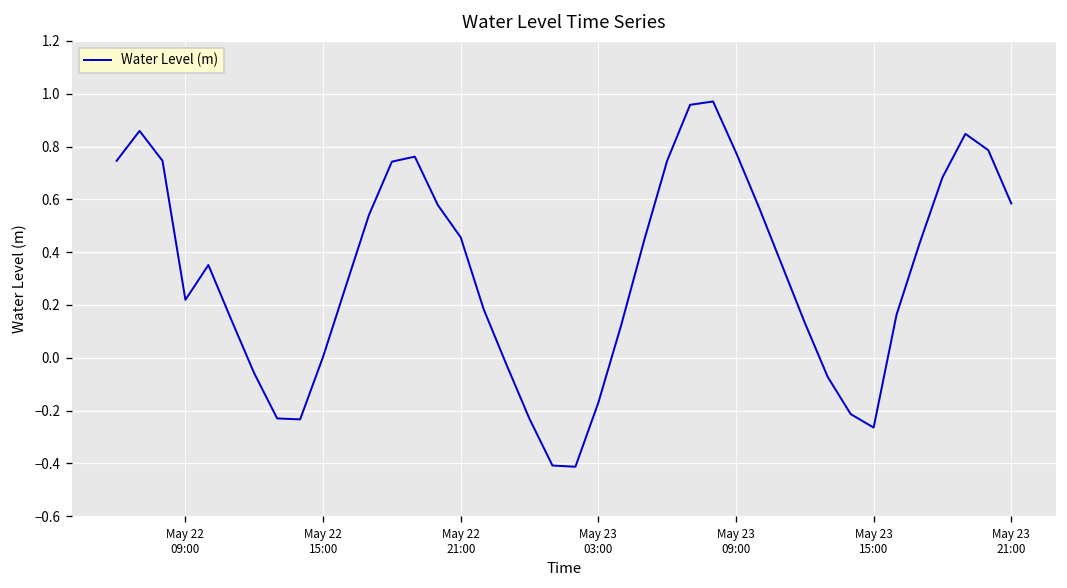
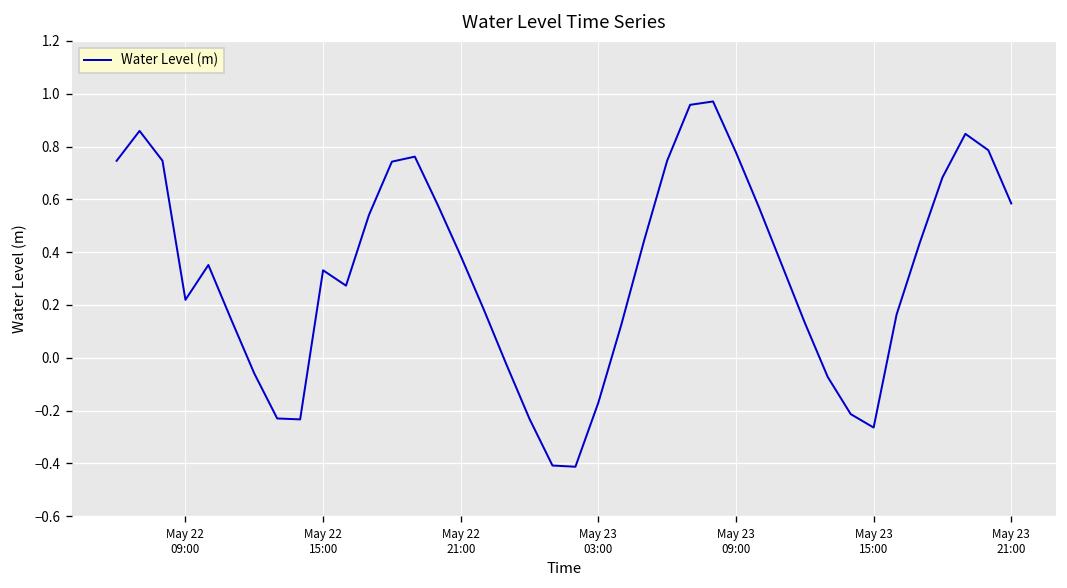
May 22 15:00: 0.00 -> 0.33
May 22 21:00: 0.46 -> 0.39
